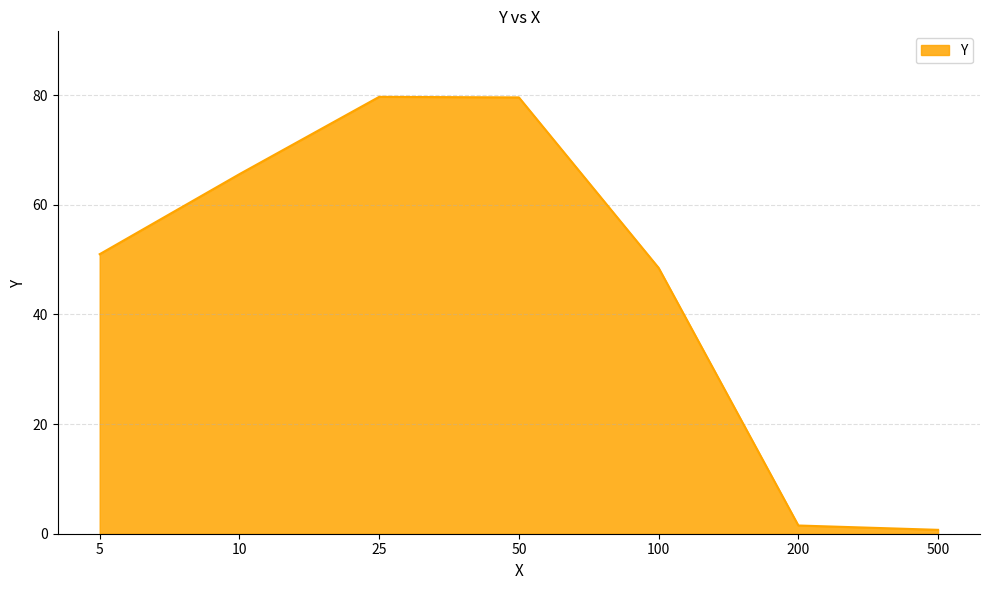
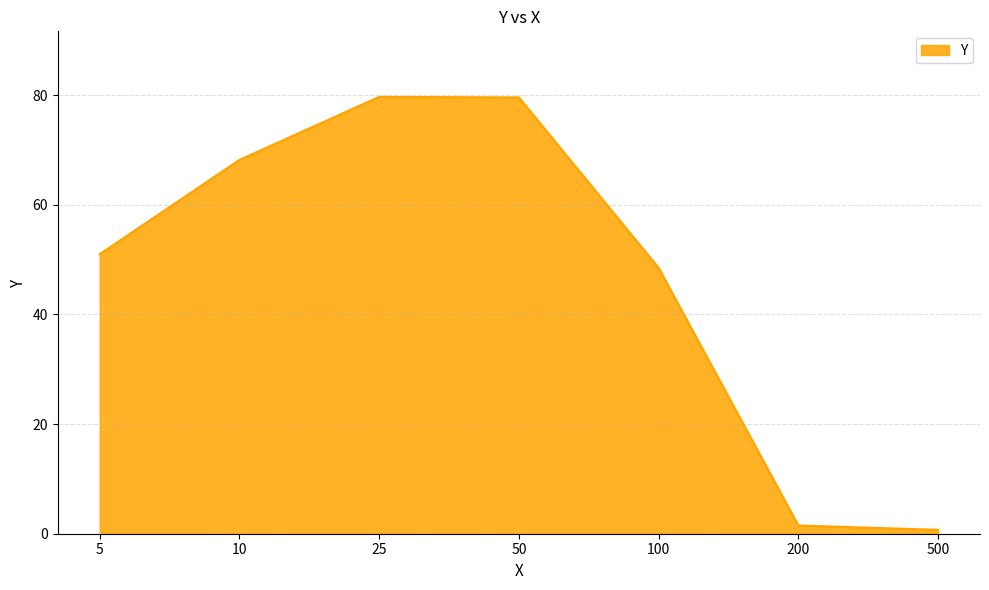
10: 66 -> 68
